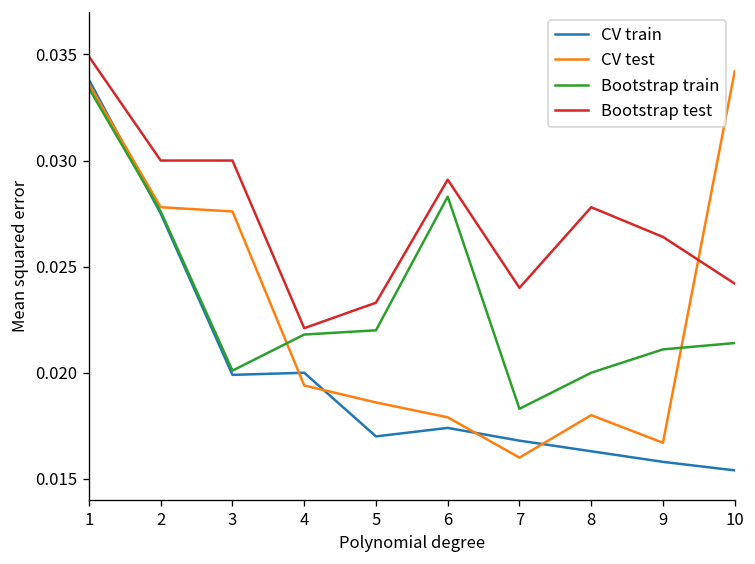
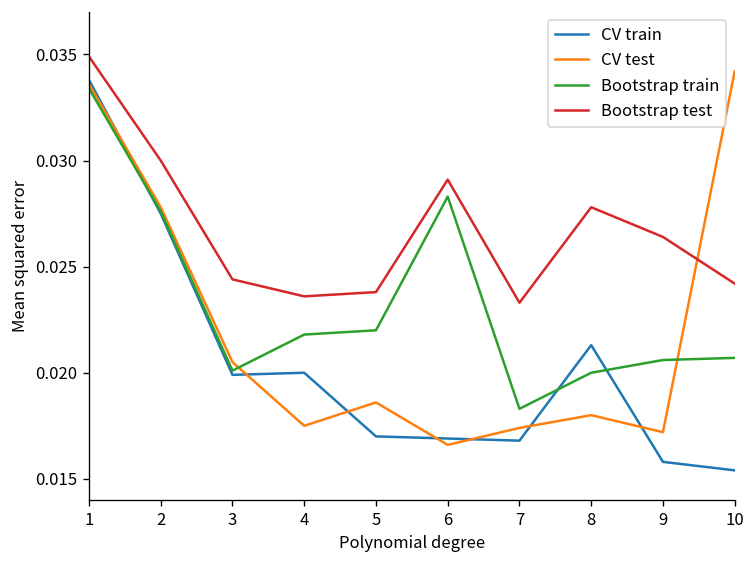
CV test, 3: 0.0276 -> 0.0205
Bootstrap test, 3: 0.0300 -> 0.0244
CV test, 4: 0.0194 -> 0.0175
Bootstrap test, 4: 0.0221 -> 0.0236
Bootstrap test, 5: 0.0233 -> 0.0238
CV train, 6: 0.0174 -> 0.0169
CV test, 6: 0.0179 -> 0.0166
CV test, 7: 0.0160 -> 0.0174
Bootstrap test, 7: 0.0240 -> 0.0233
CV train, 8: 0.0163 -> 0.0213
CV test, 9: 0.0167 -> 0.0172
Bootstrap train, 9: 0.0211 -> 0.0206
Bootstrap train, 10: 0.0214 -> 0.0207
